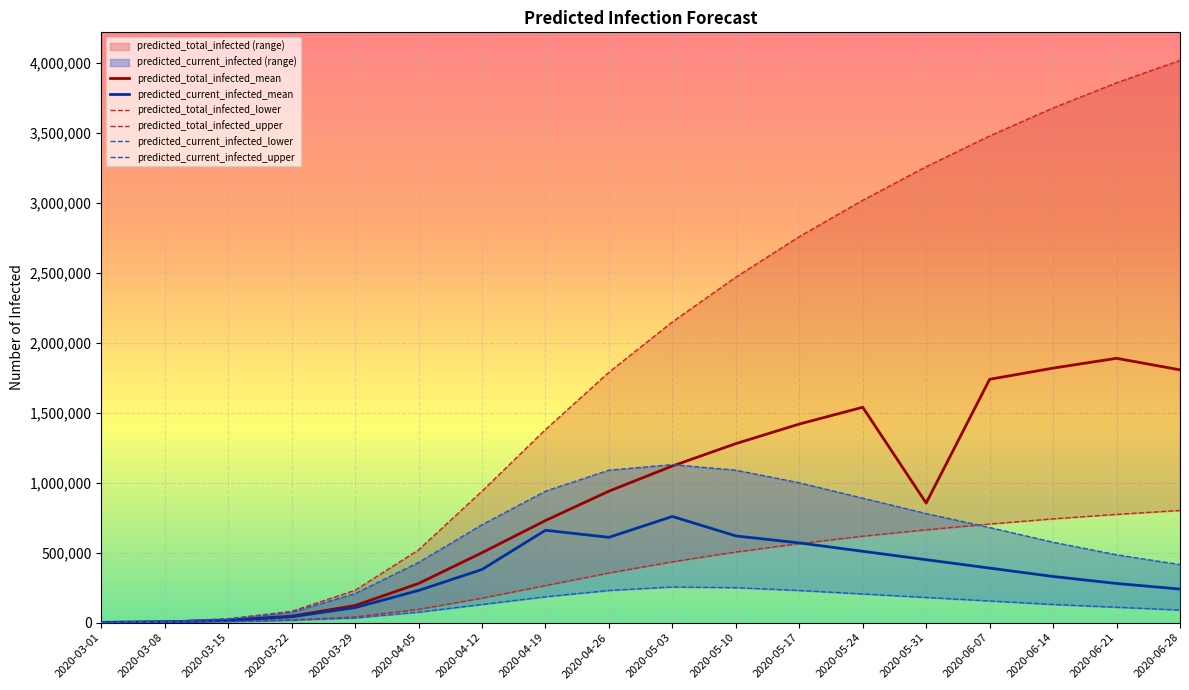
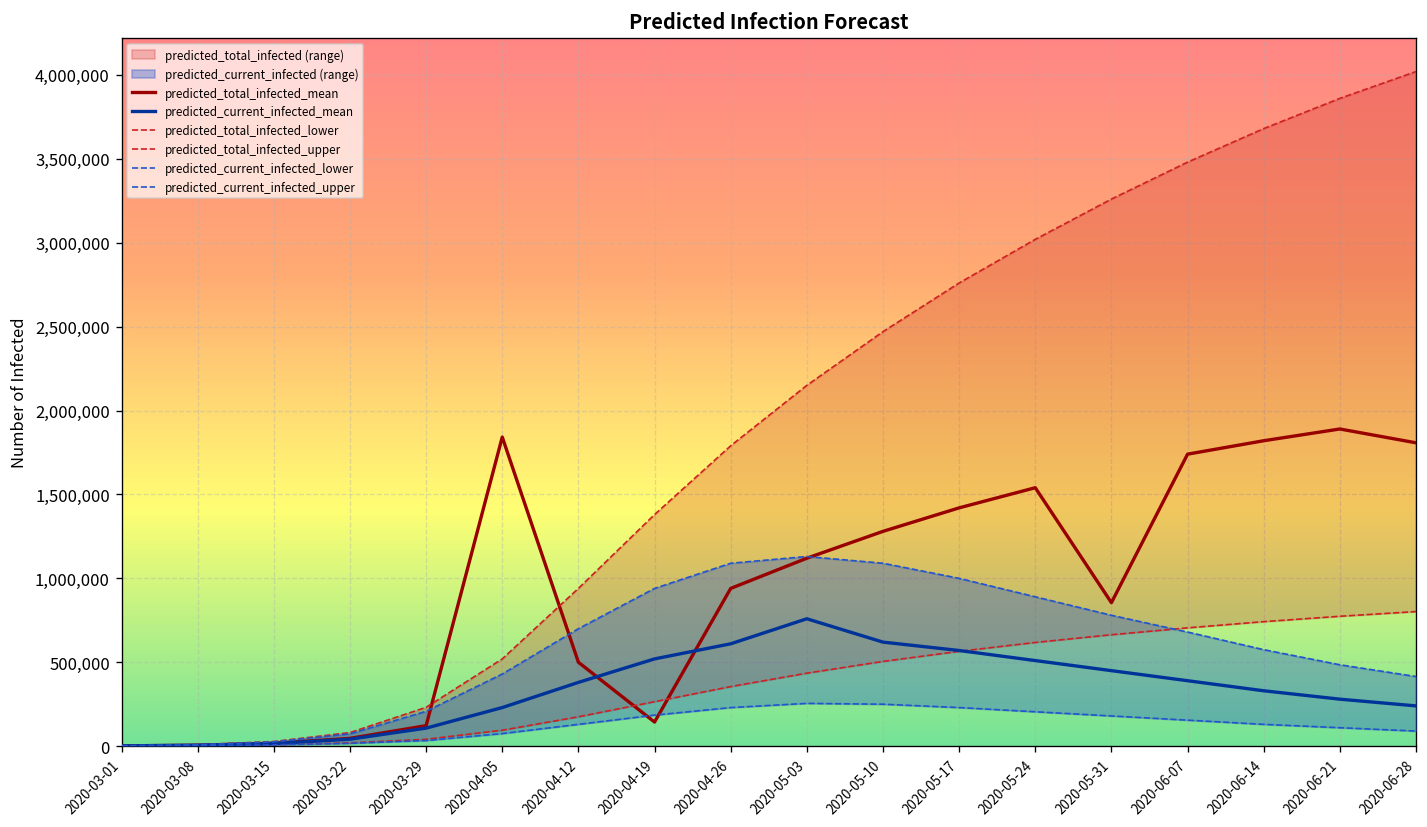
predicted_total_infected_mean, 2020-04-05: 280,000 -> 1,840,000
predicted_total_infected_mean, 2020-04-19: 730,000 -> 140,000
predicted_current_infected_mean, 2020-04-19: 660,000 -> 520,000
